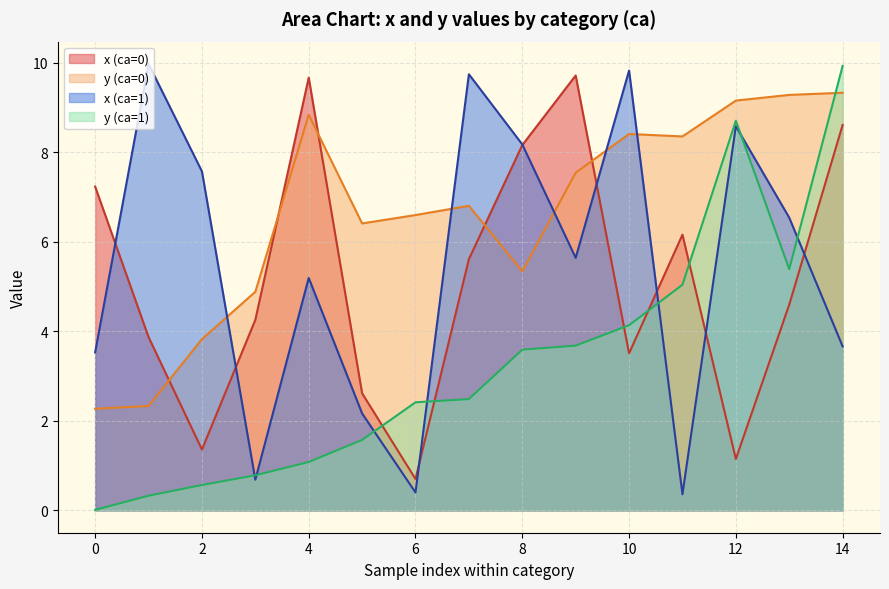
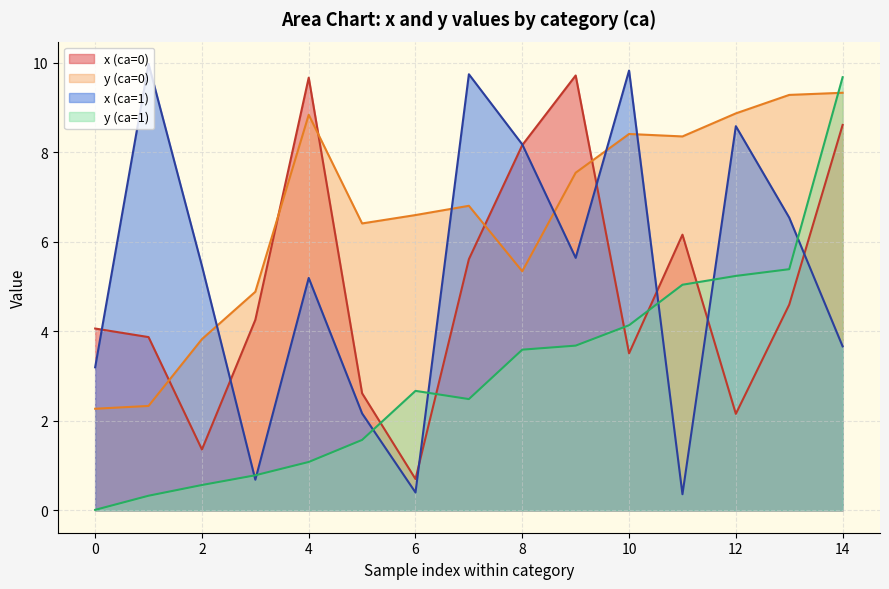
x (ca=0), 0: 7.2 -> 4.1
x (ca=1), 0: 3.5 -> 3.2
x (ca=1), 2: 7.6 -> 5.5
y (ca=1), 6: 2.4 -> 2.7
x (ca=0), 12: 1.1 -> 2.2
y (ca=0), 12: 9.2 -> 8.9
y (ca=1), 12: 8.7 -> 5.2
y (ca=1), 14: 9.9 -> 9.7
